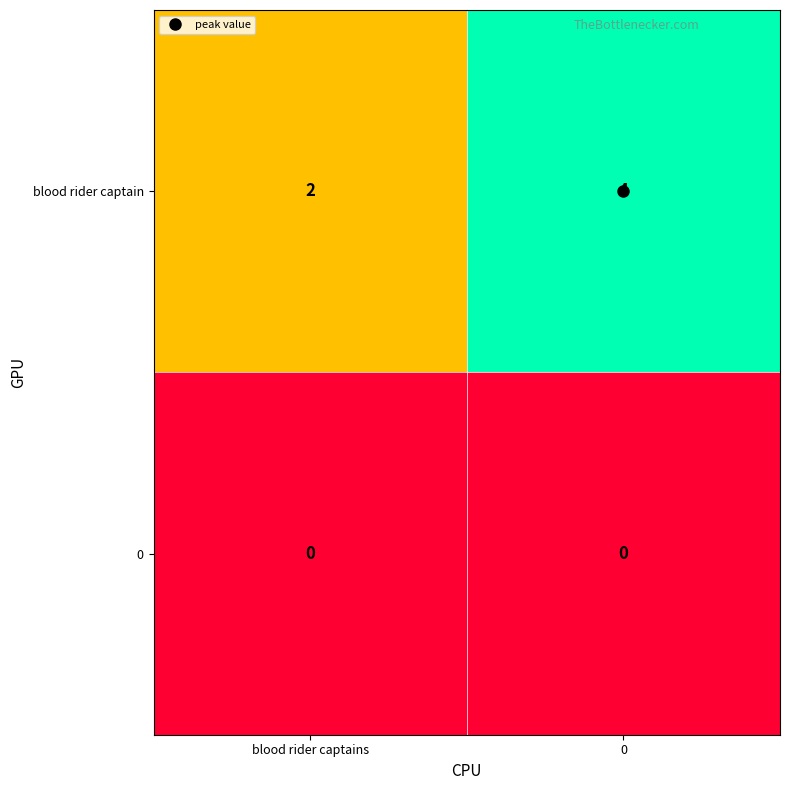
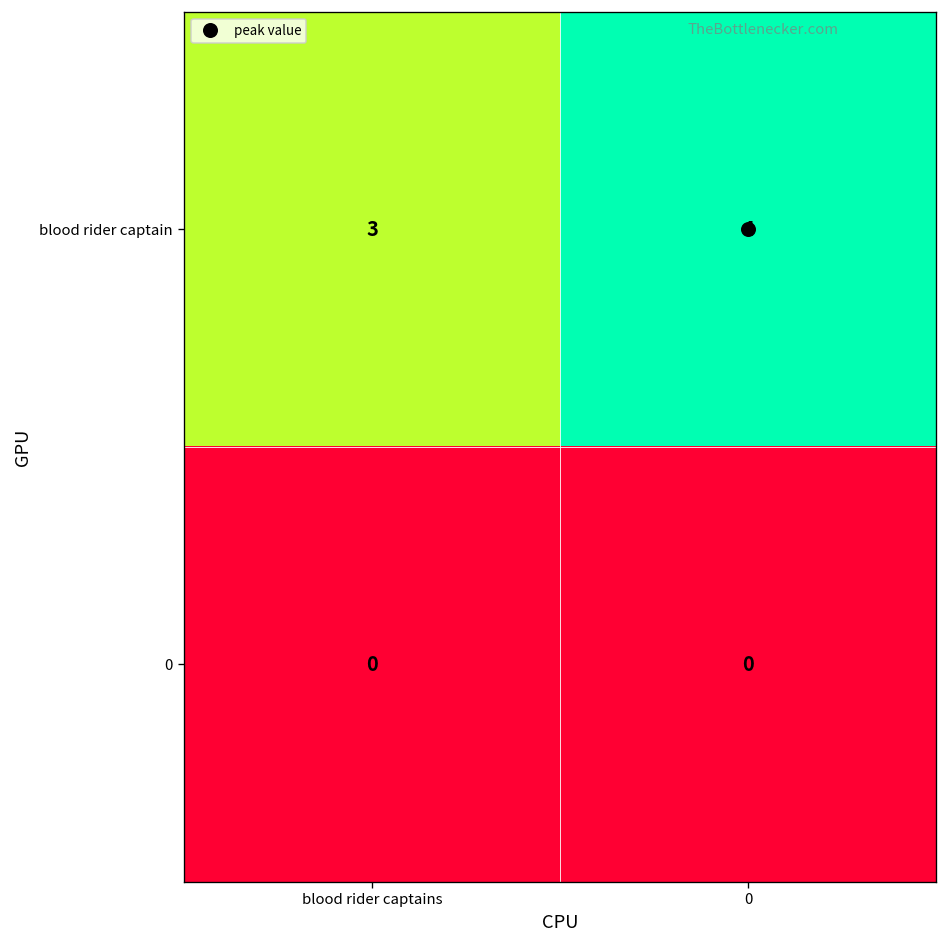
blood rider captain, blood rider captains: 2 -> 3
